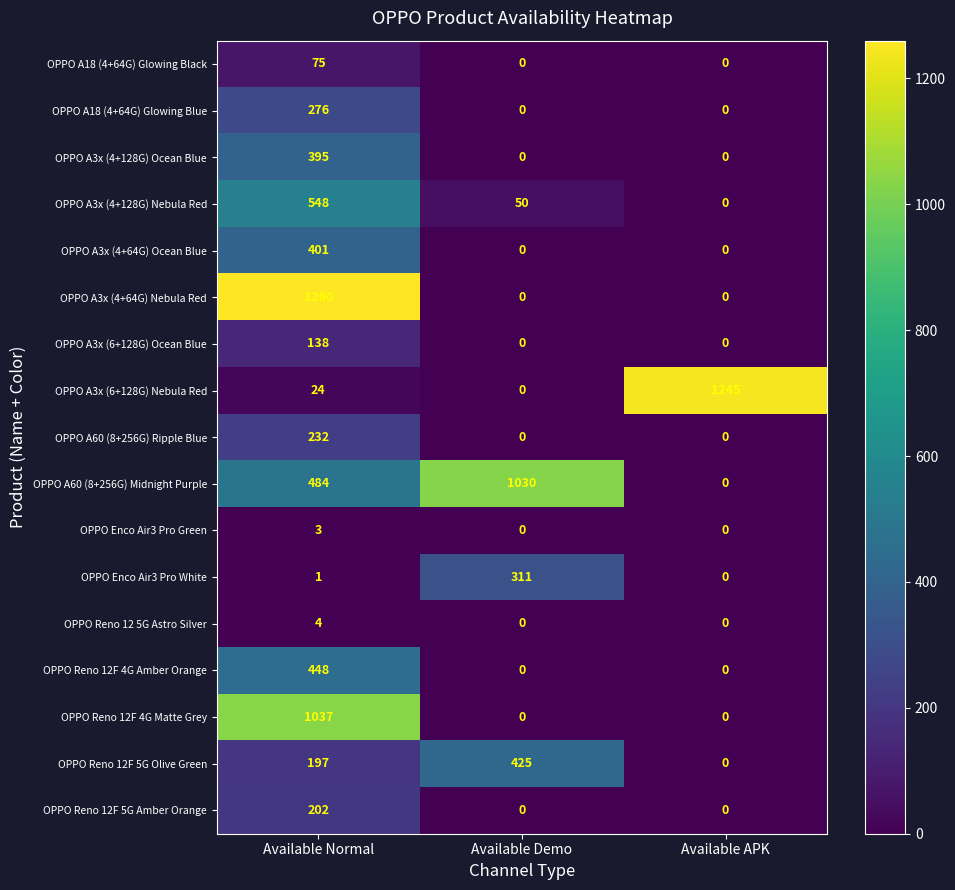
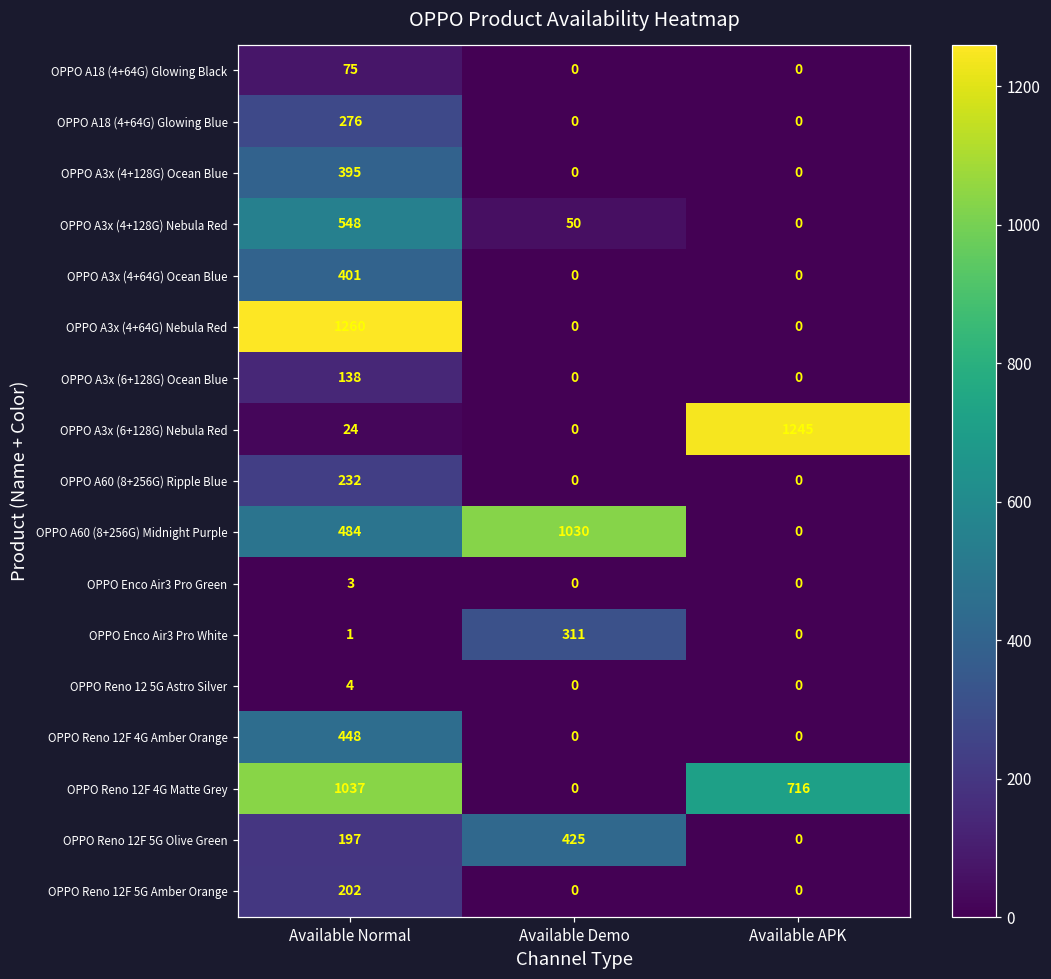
OPPO Reno 12F 4G Matte Grey, Available APK: 0 -> 716
